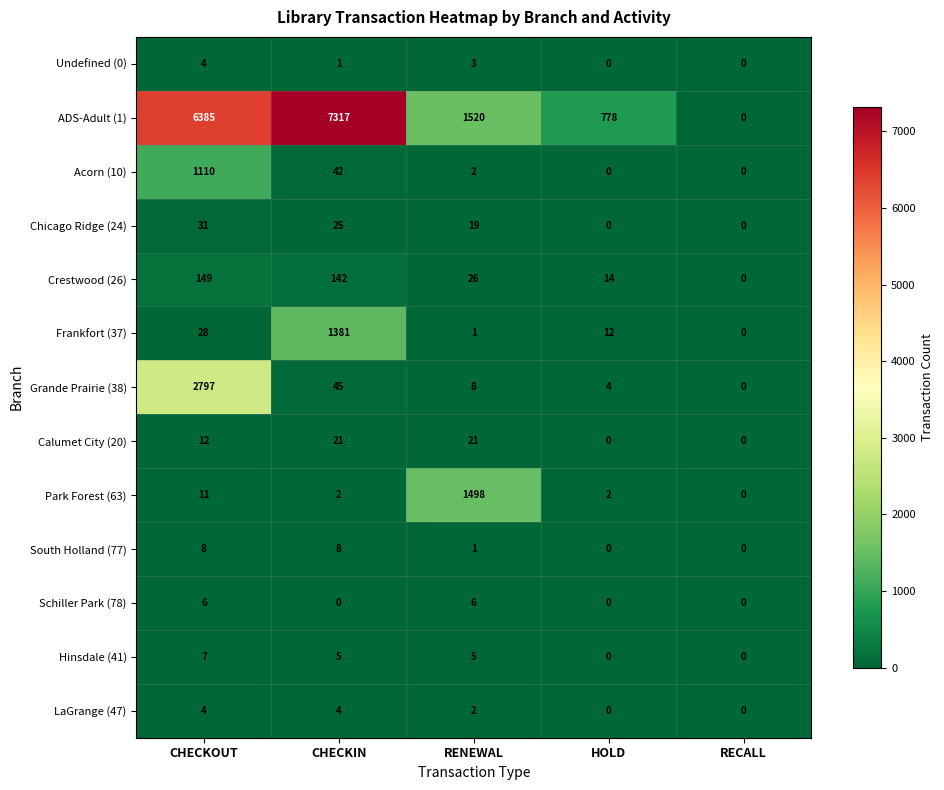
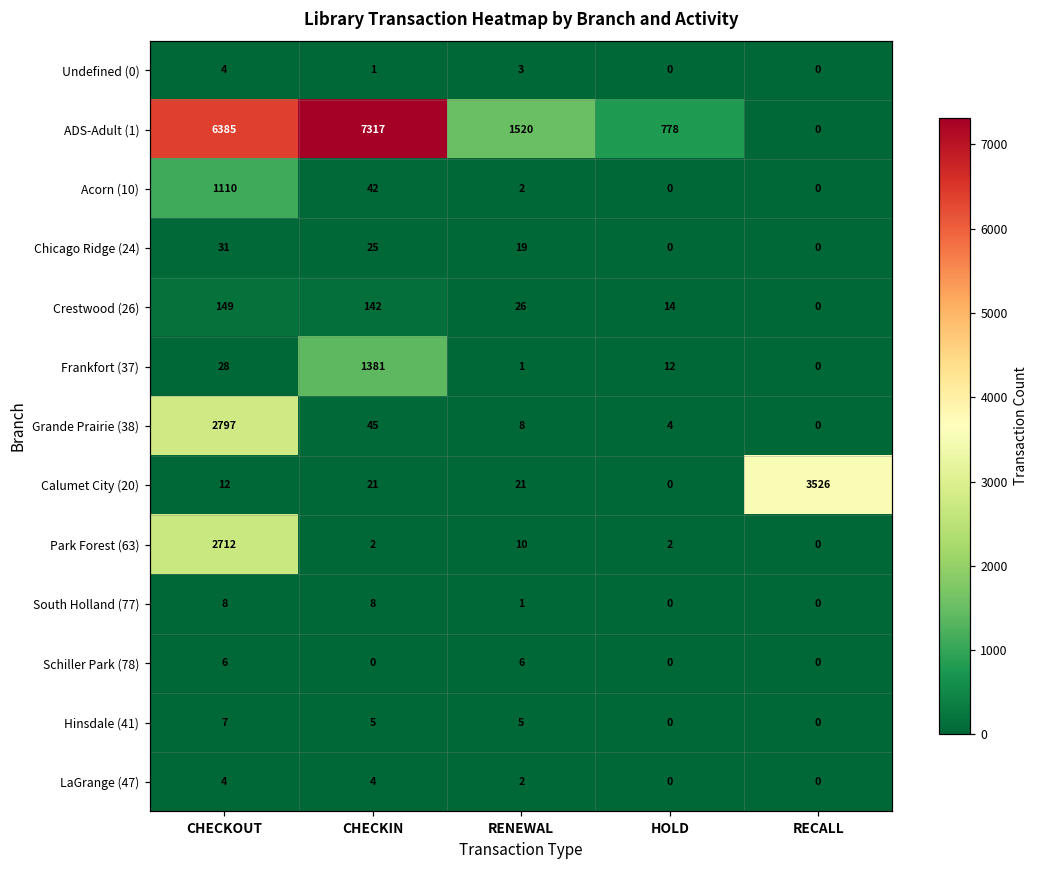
Calumet City (20), RECALL: 0 -> 3526
Park Forest (63), CHECKOUT: 11 -> 2712
Park Forest (63), RENEWAL: 1498 -> 10
